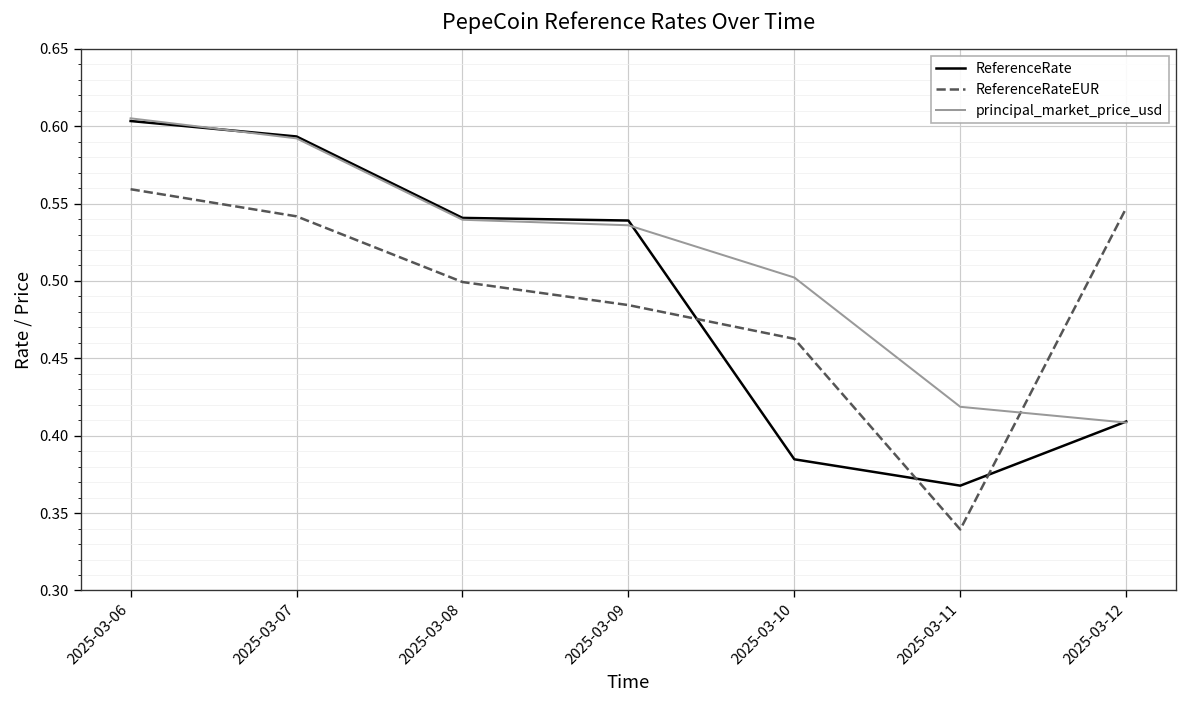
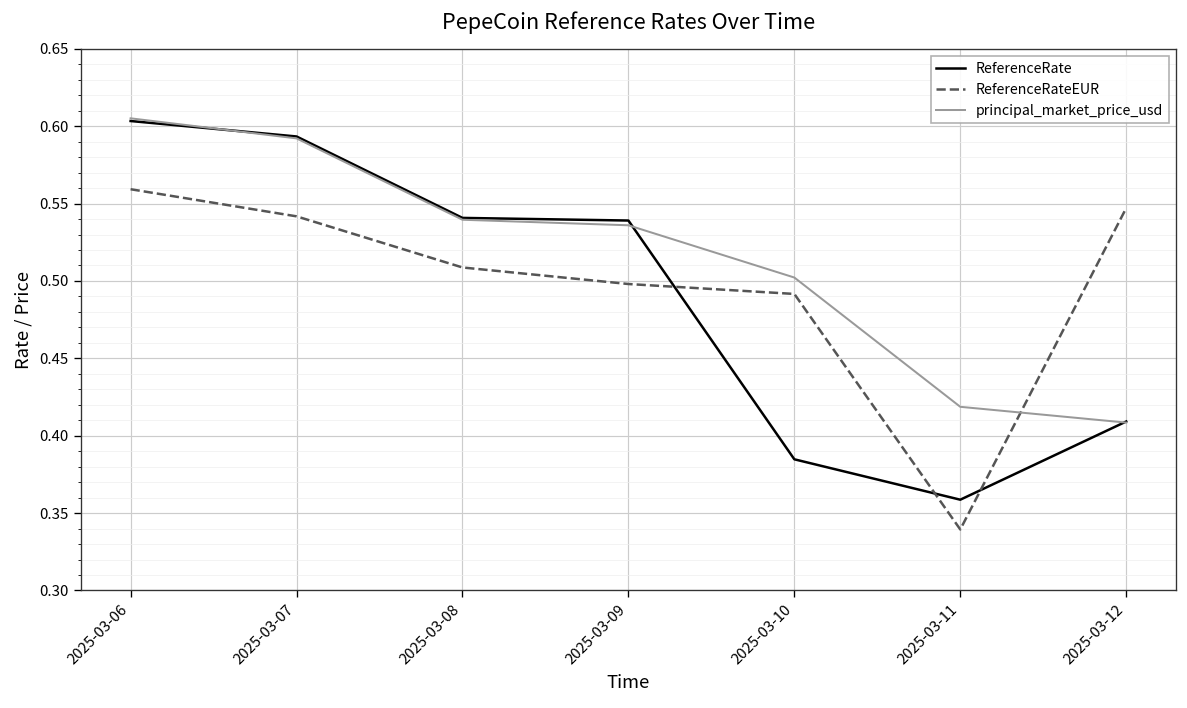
ReferenceRateEUR, 2025-03-08: 0.499 -> 0.509
ReferenceRateEUR, 2025-03-09: 0.484 -> 0.498
ReferenceRateEUR, 2025-03-10: 0.463 -> 0.492
ReferenceRate, 2025-03-11: 0.368 -> 0.359
